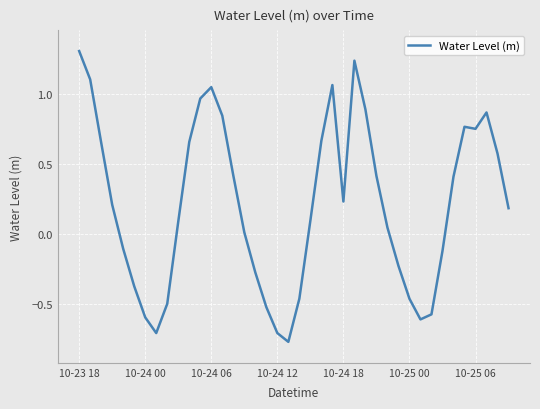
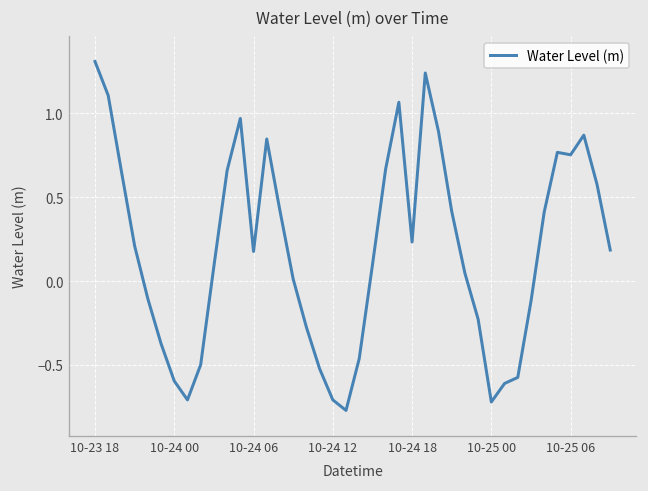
10-24 06: 1.05 -> 0.18
10-25 00: -0.46 -> -0.72
